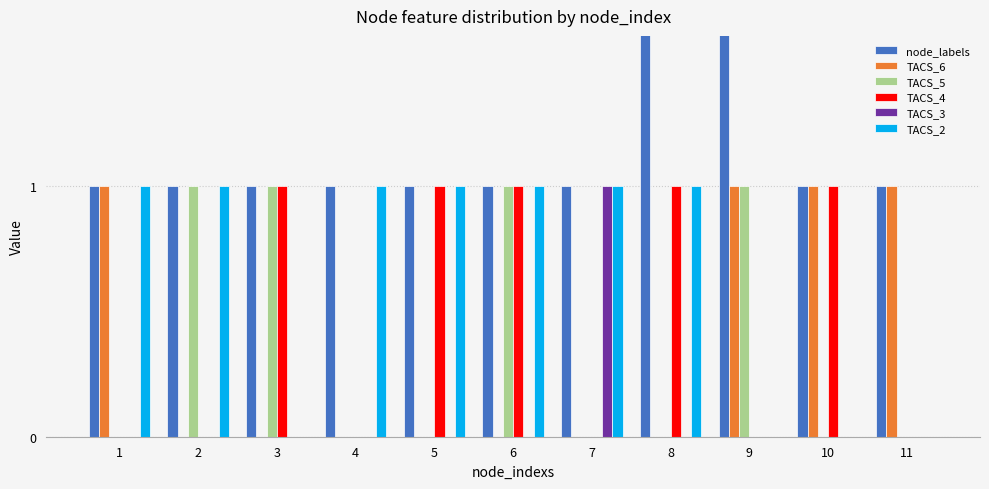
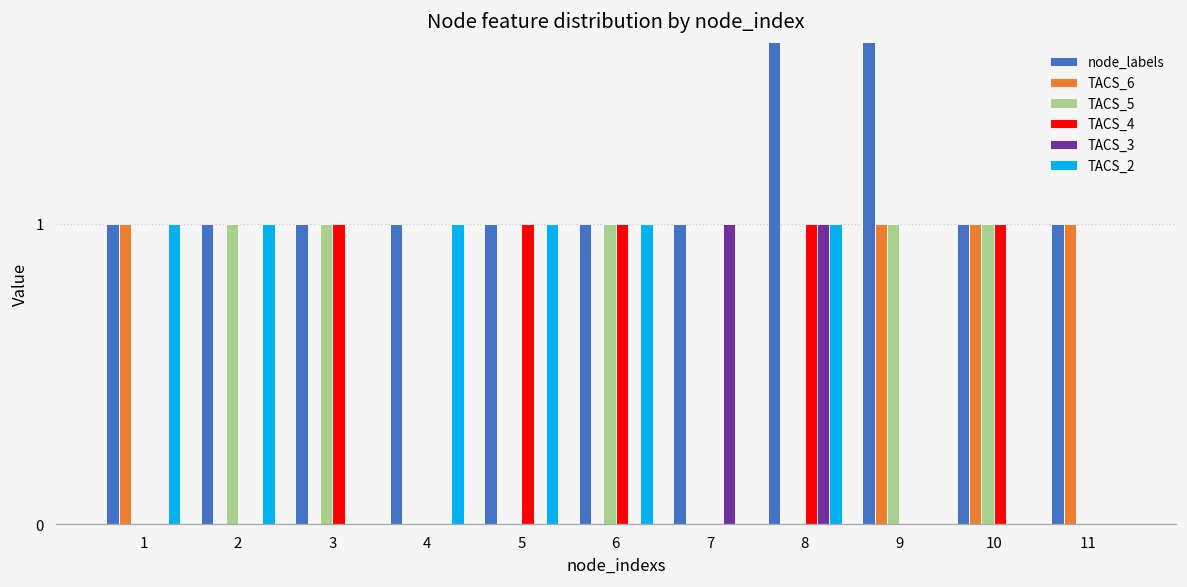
TACS_2, 7: 1 -> 0
TACS_3, 8: 0 -> 1
TACS_5, 10: 0 -> 1
